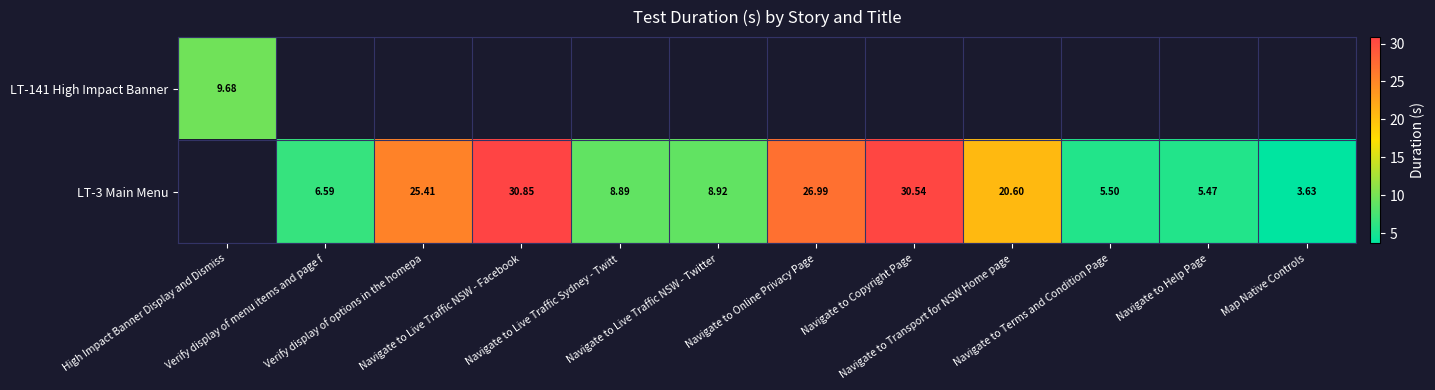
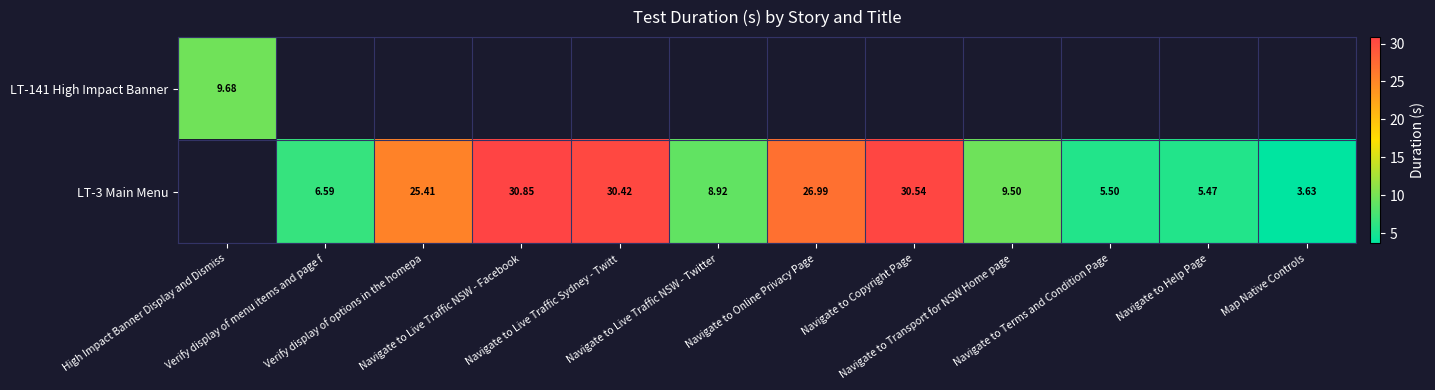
LT-3 Main Menu, Navigate to Live Traffic Sydney - Twitt: 8.89 -> 30.42
LT-3 Main Menu, Navigate to Transport for NSW Home page: 20.60 -> 9.50
